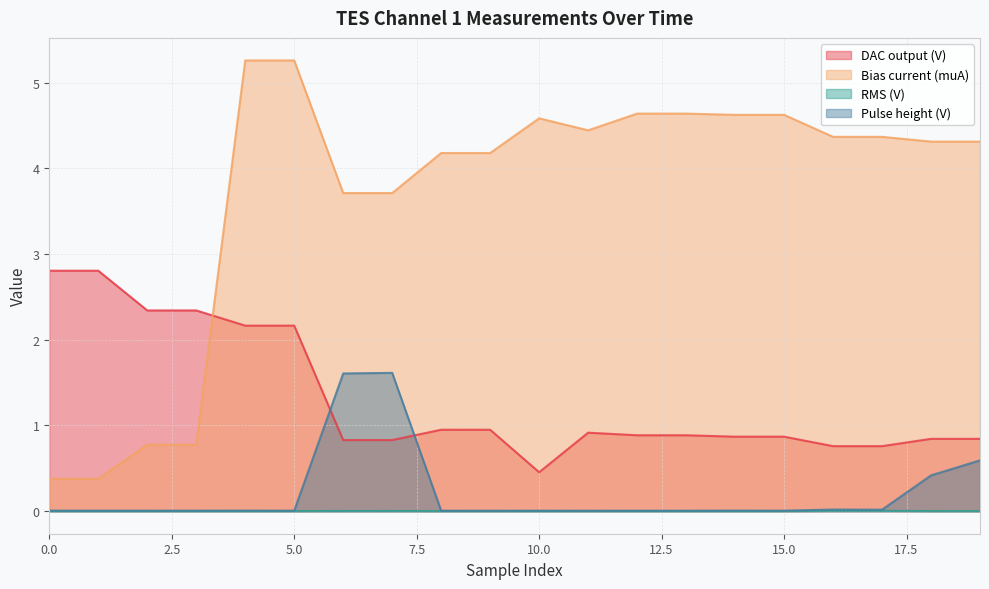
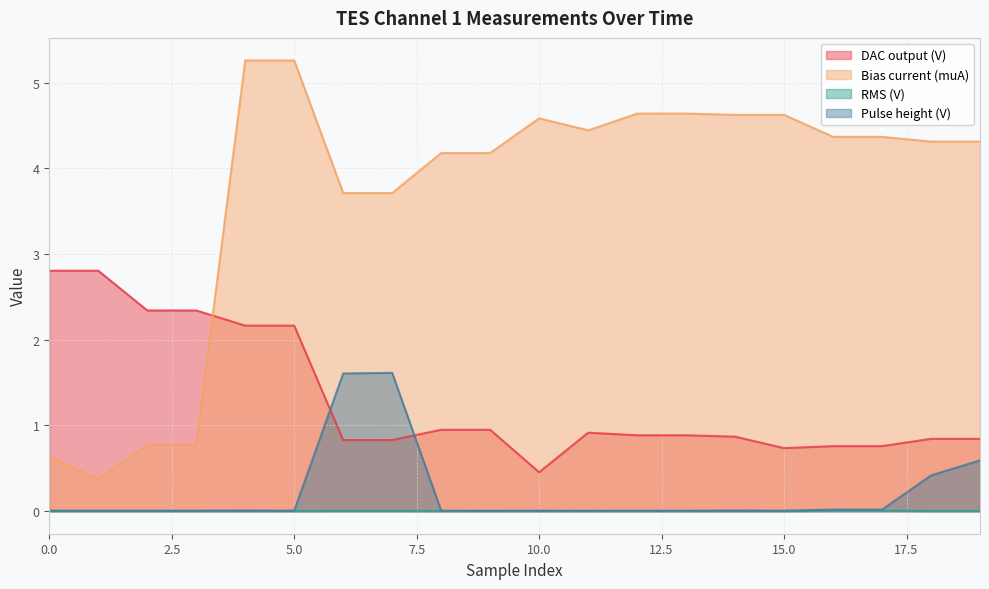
Bias current (muA), 0.0: 0.4 -> 0.6
DAC output (V), 15.0: 0.9 -> 0.7
